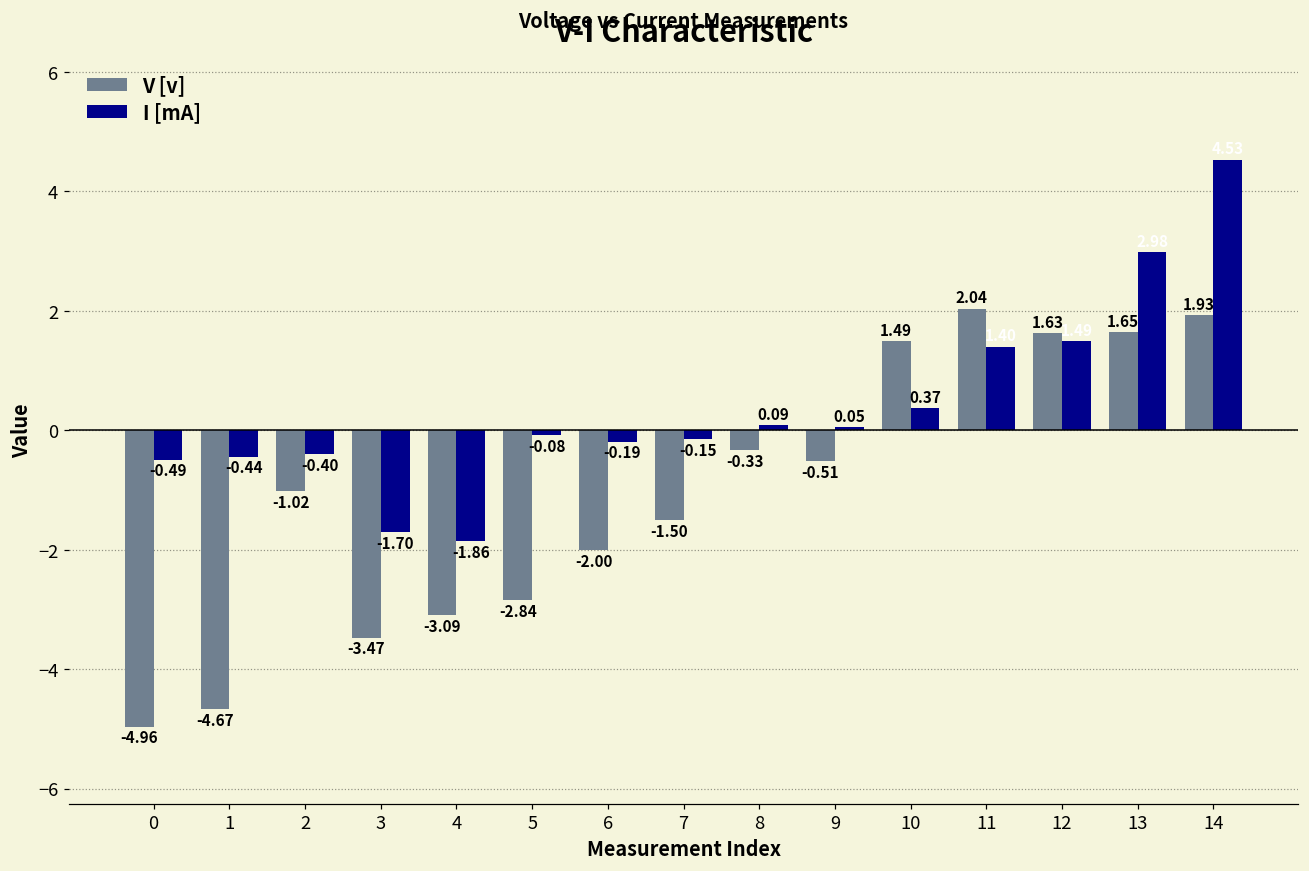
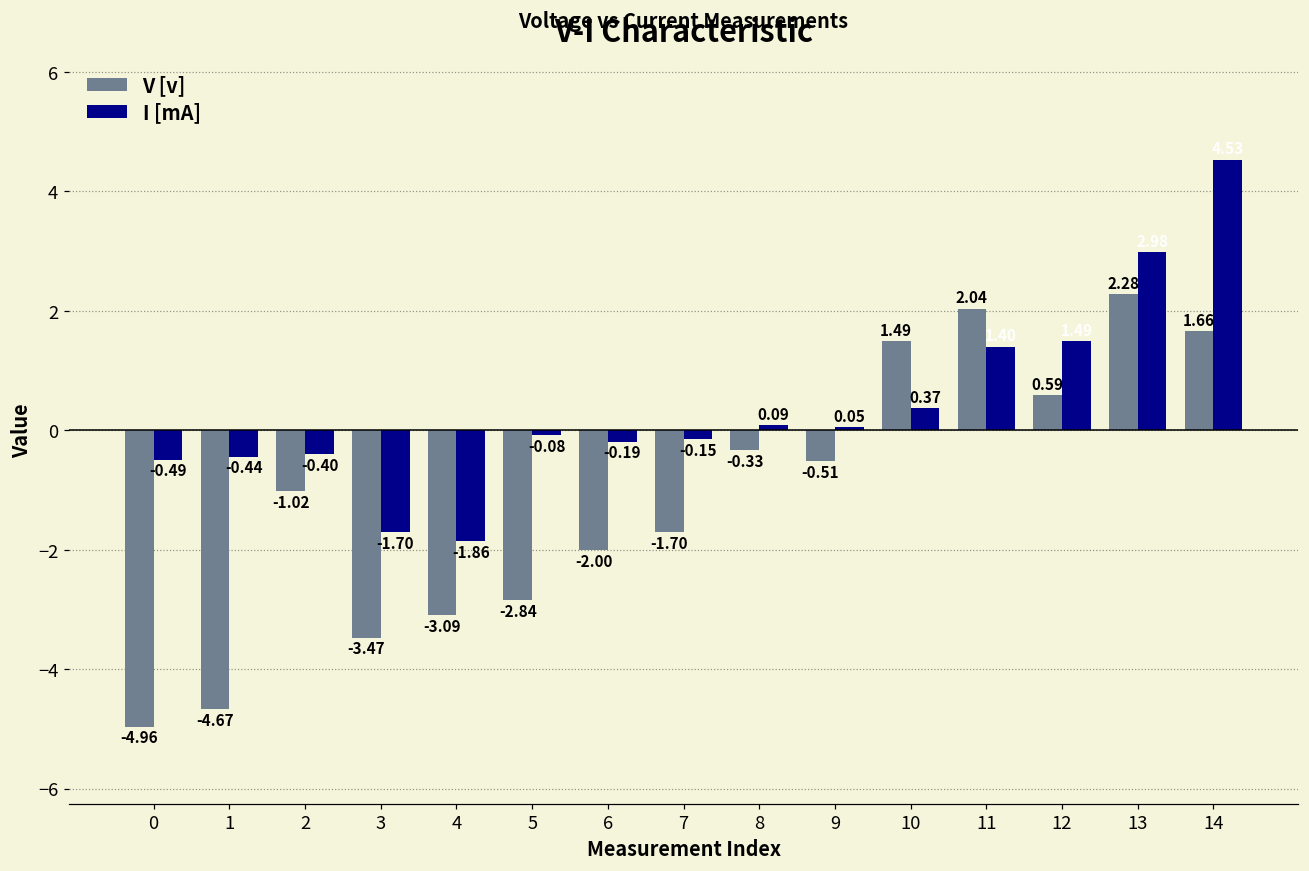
V [v], 7: -1.50 -> -1.70
V [v], 12: 1.63 -> 0.59
V [v], 13: 1.65 -> 2.28
V [v], 14: 1.93 -> 1.66
